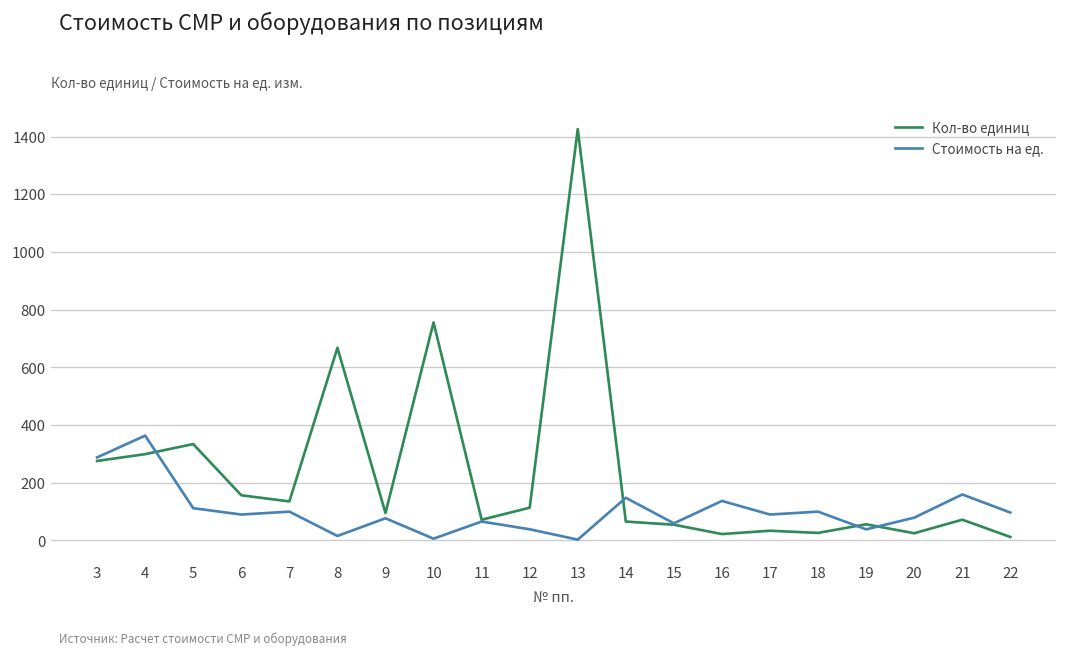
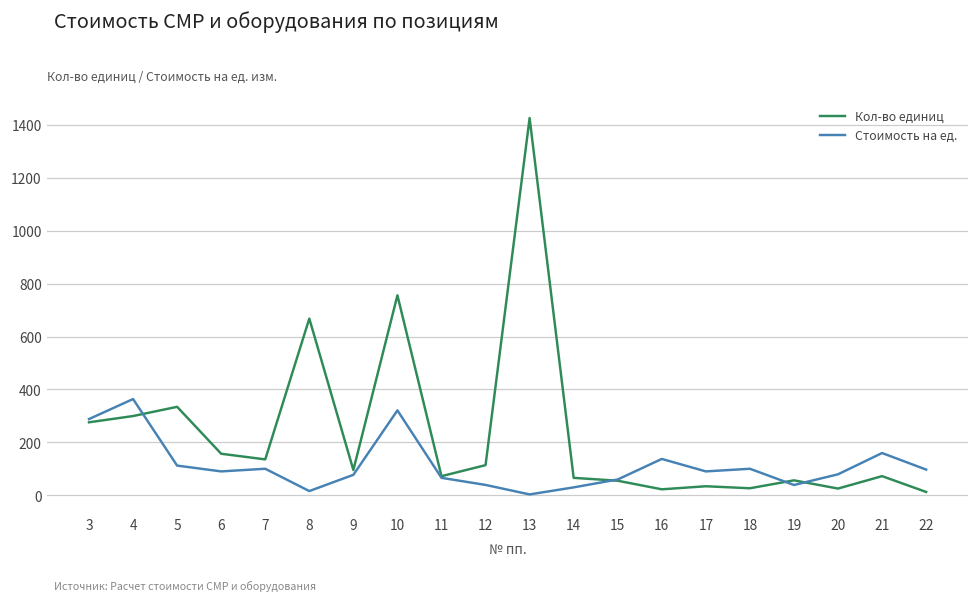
Стоимость на ед., 10: 10 -> 320
Стоимость на ед., 14: 150 -> 30
